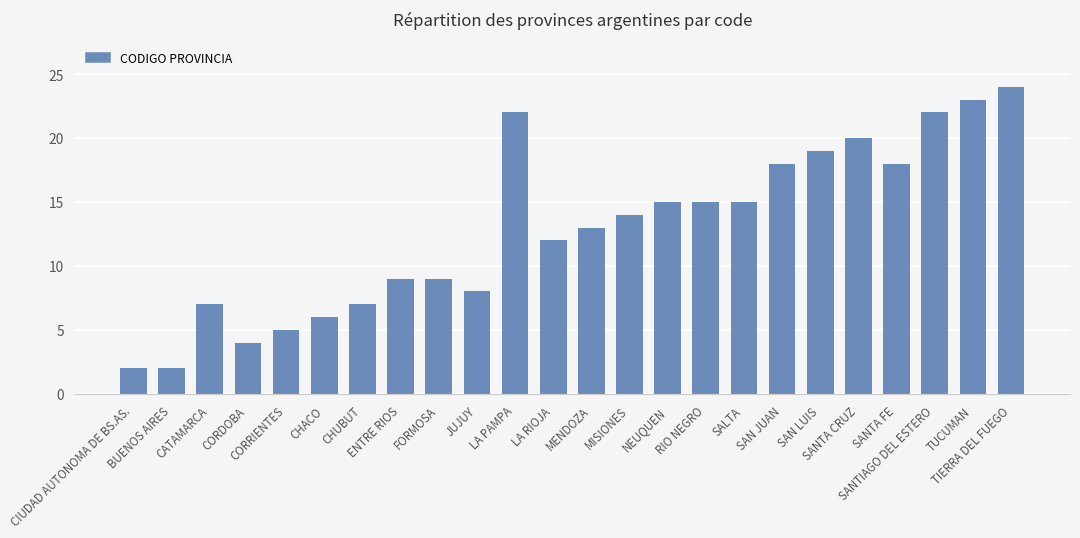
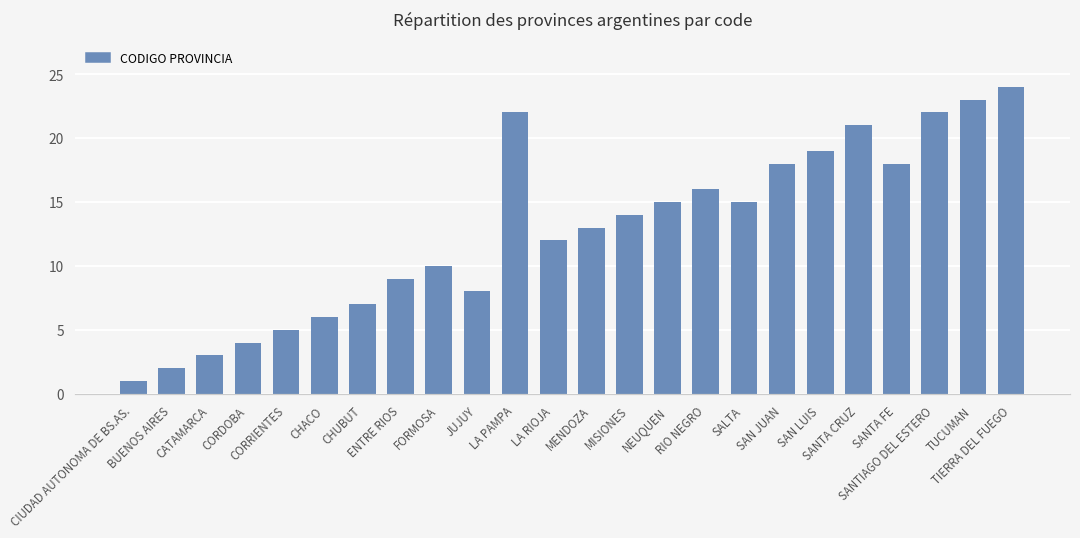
CIUDAD AUTONOMA DE BS.AS.: 2 -> 1
CATAMARCA: 7 -> 3
FORMOSA: 9 -> 10
RIO NEGRO: 15 -> 16
SANTA CRUZ: 20 -> 21
